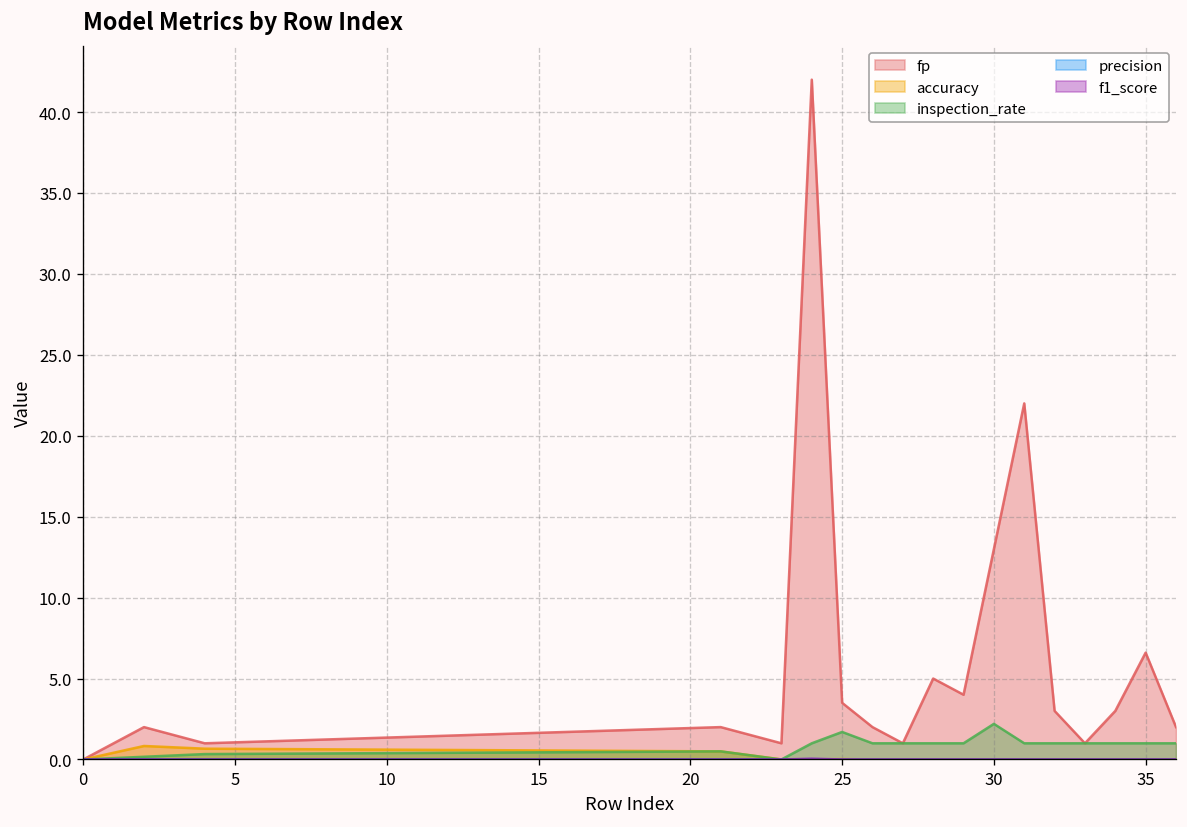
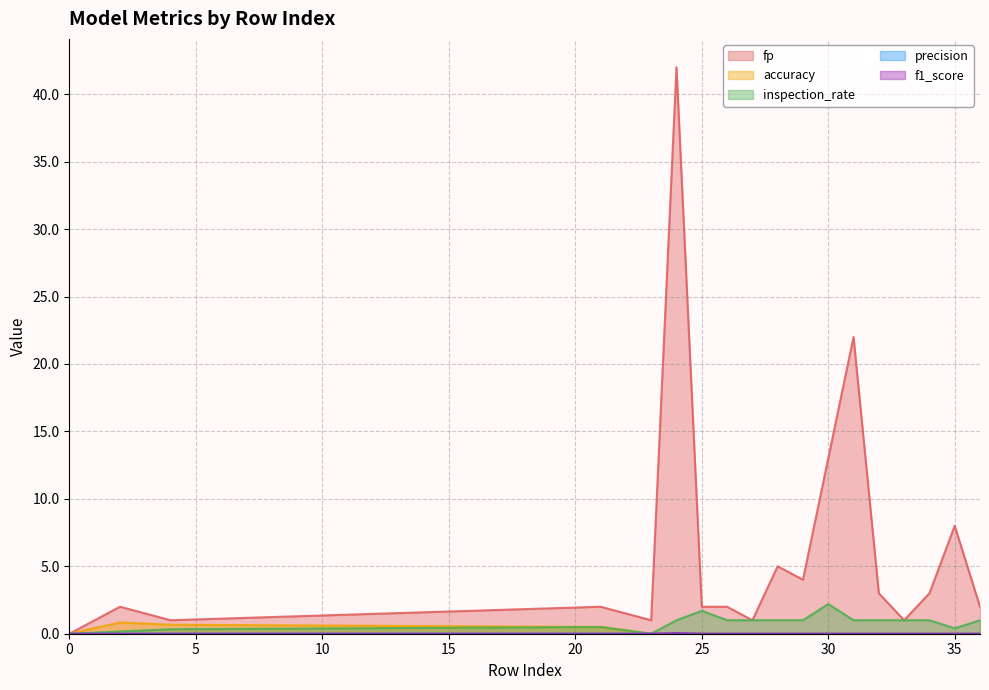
fp, 25: 3.5 -> 2.0
fp, 35: 6.6 -> 8.0
inspection_rate, 35: 1.0 -> 0.4
